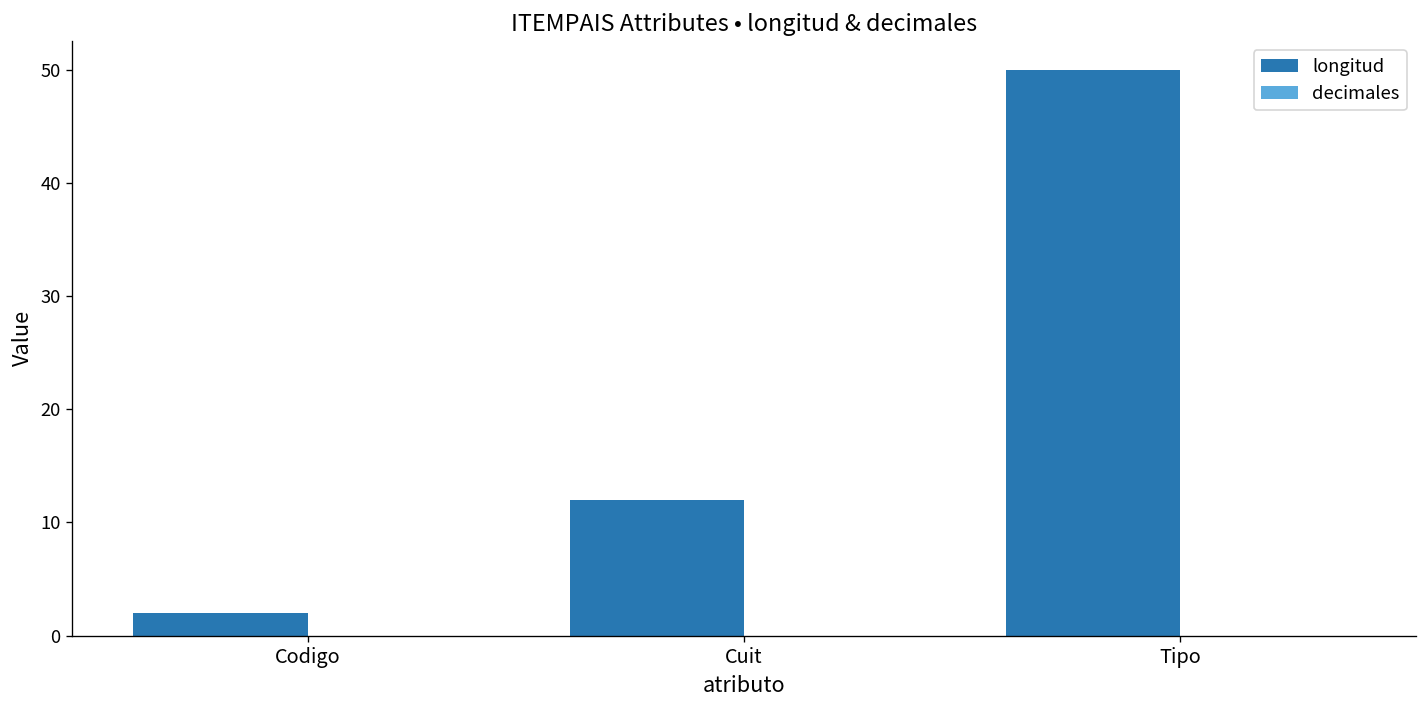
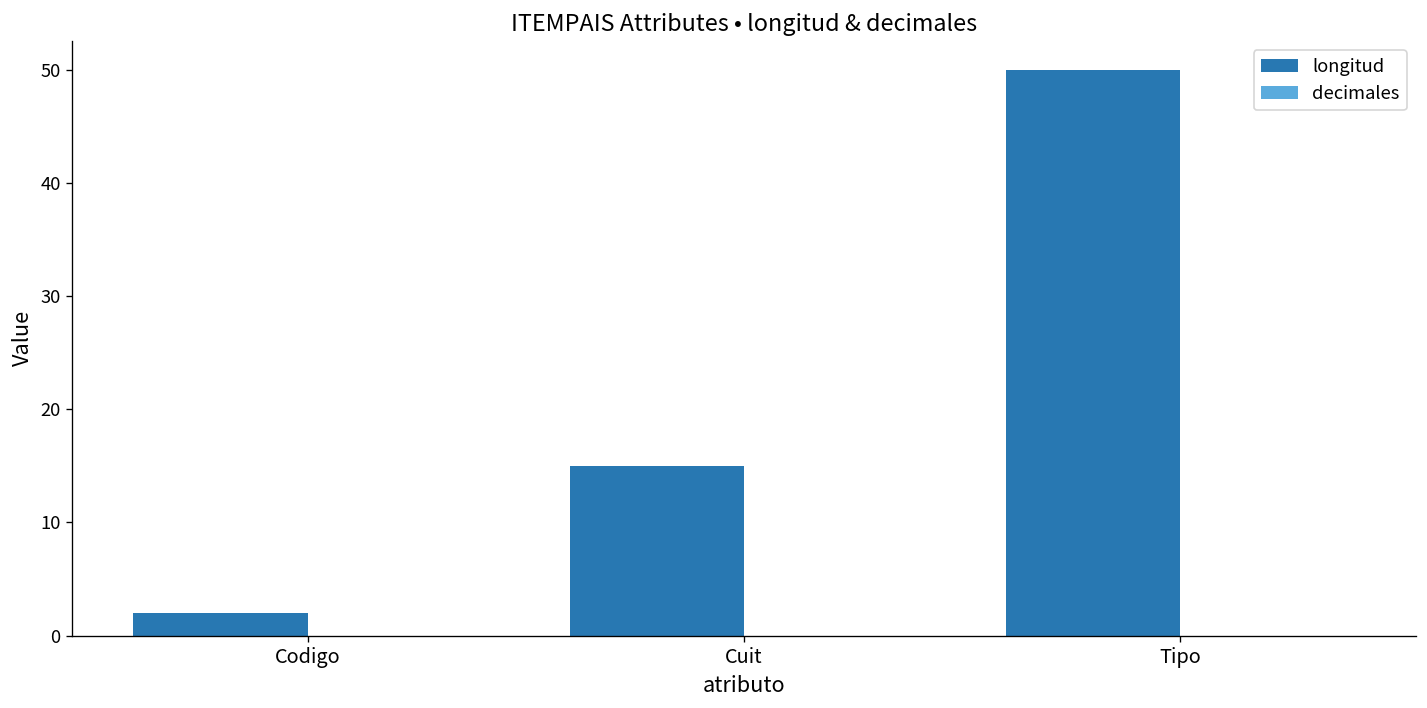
longitud, Cuit: 12 -> 15
